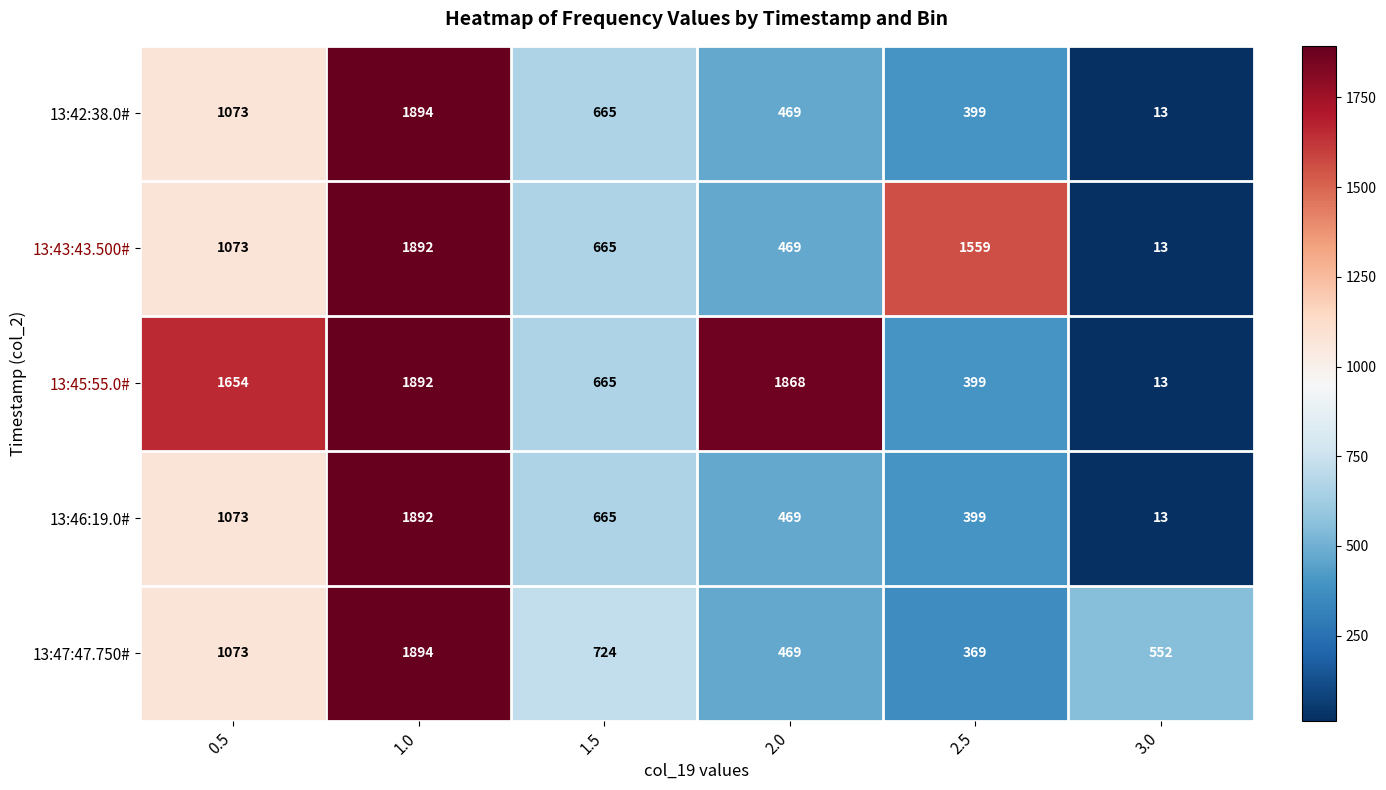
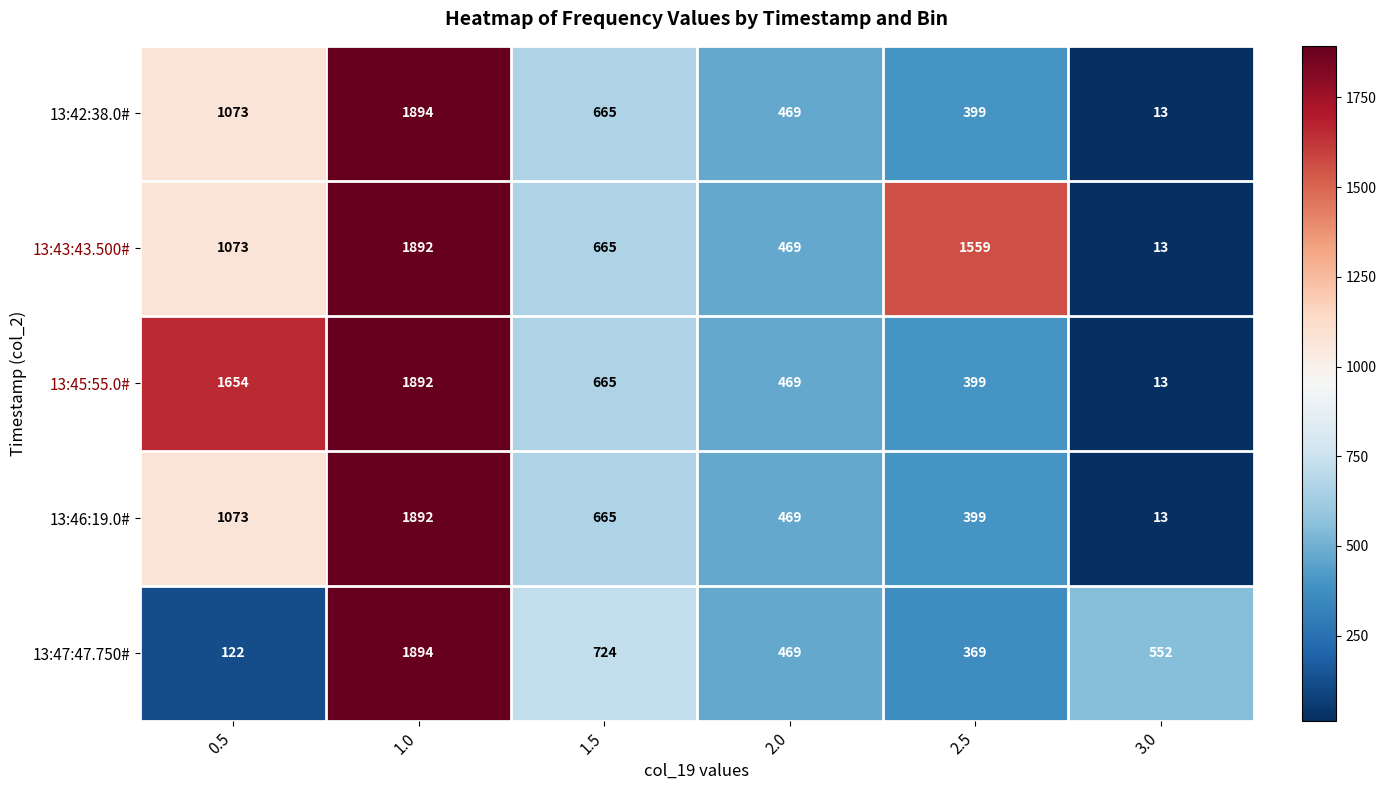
13:45:55.0#, 2.0: 1868 -> 469
13:47:47.750#, 0.5: 1073 -> 122
